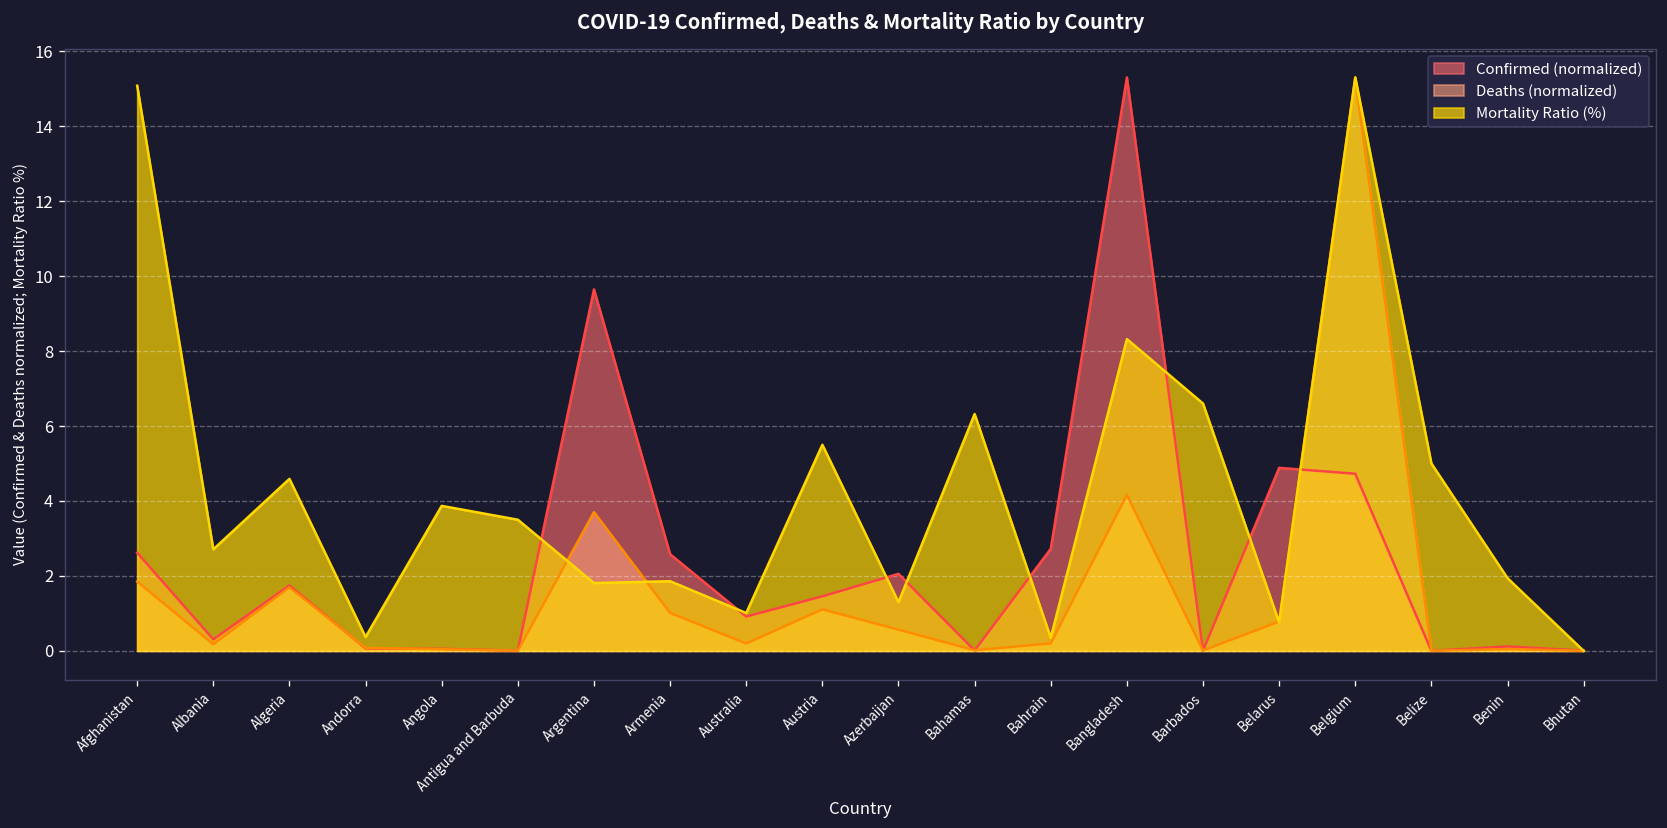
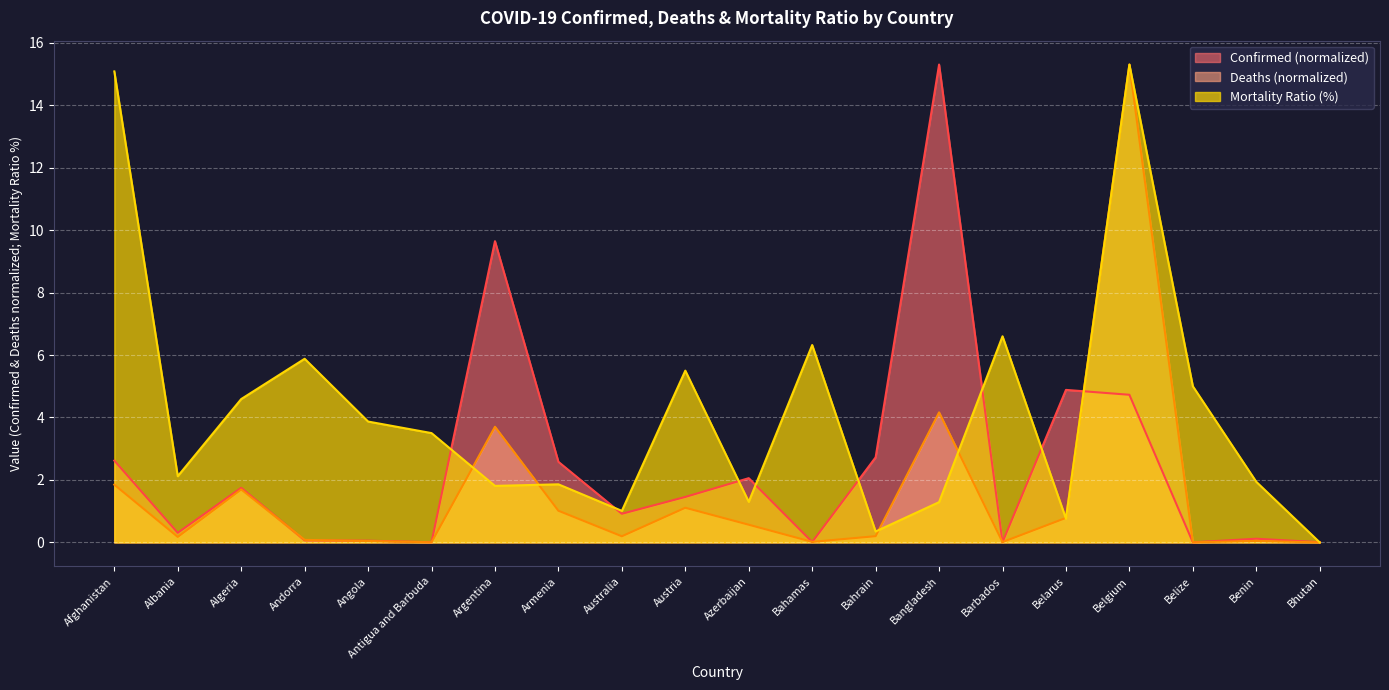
Mortality Ratio (%), Albania: 2.7 -> 2.1
Mortality Ratio (%), Andorra: 0.4 -> 5.9
Mortality Ratio (%), Bangladesh: 8.3 -> 1.3
